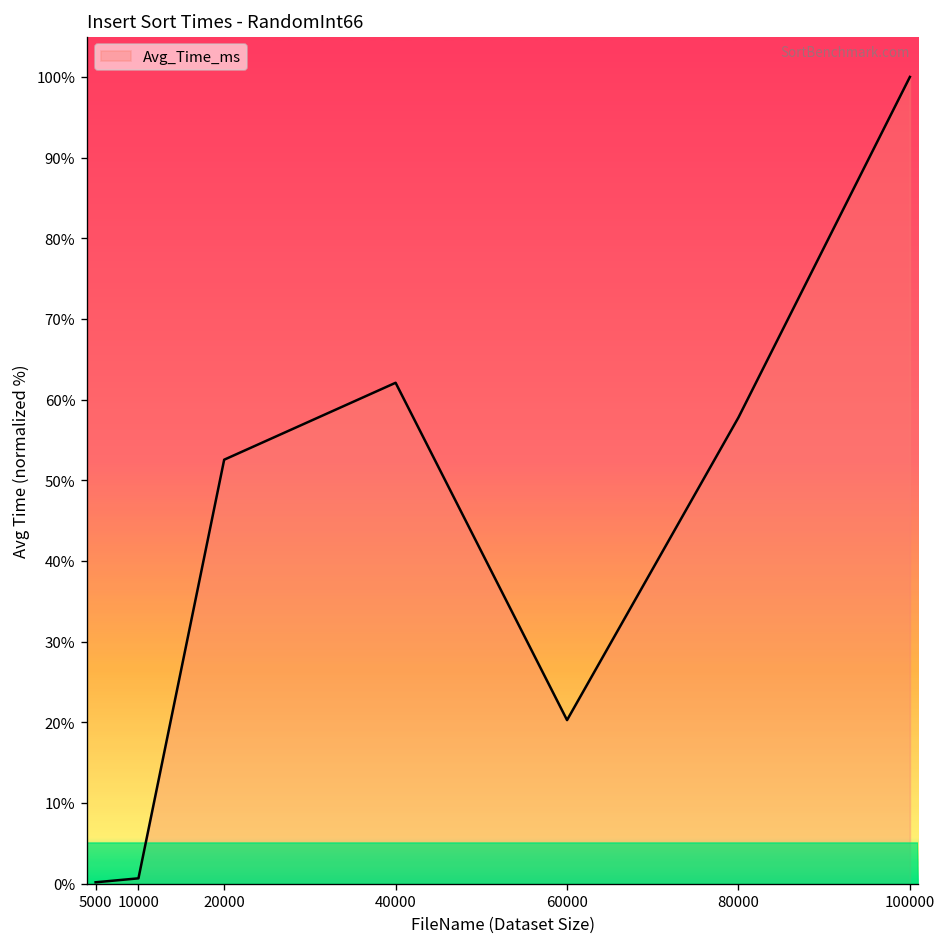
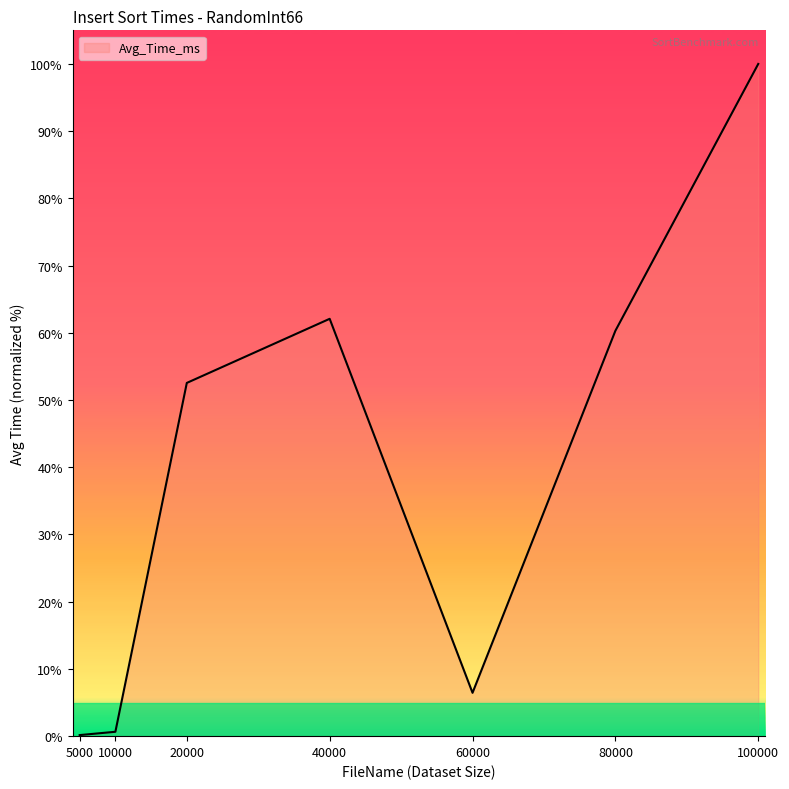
60000: 20% -> 6%
80000: 58% -> 60%
